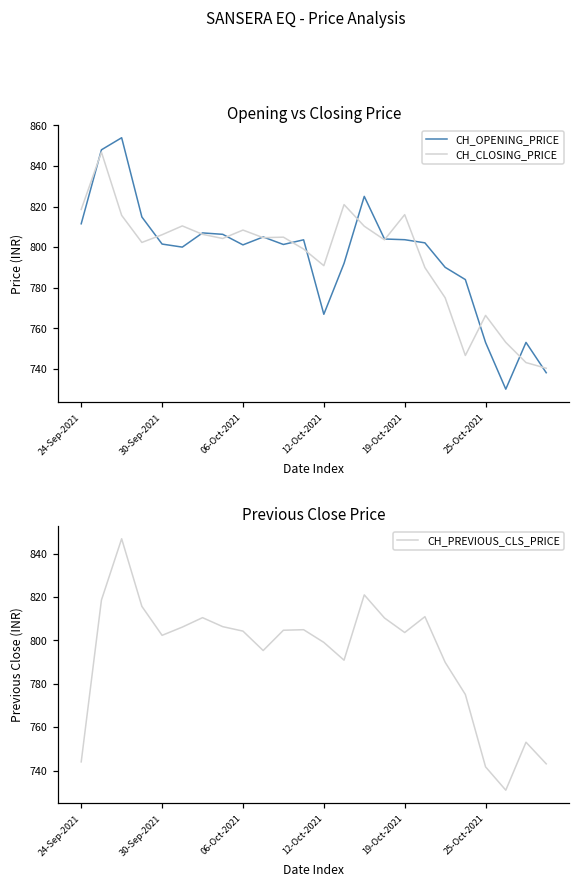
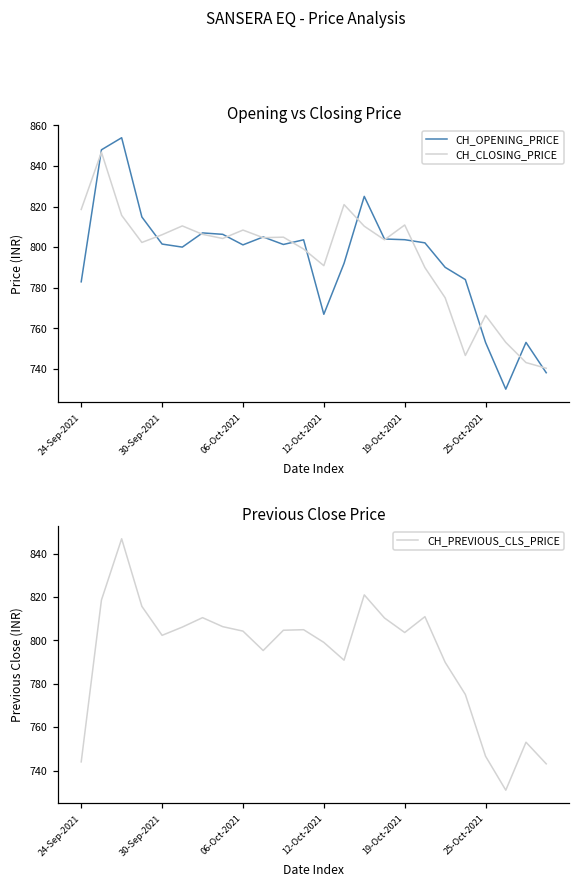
Opening vs Closing Price, CH_OPENING_PRICE, 24-Sep-2021: 812 -> 783
Opening vs Closing Price, CH_CLOSING_PRICE, 19-Oct-2021: 816 -> 811
Previous Close Price, 25-Oct-2021: 742 -> 747
